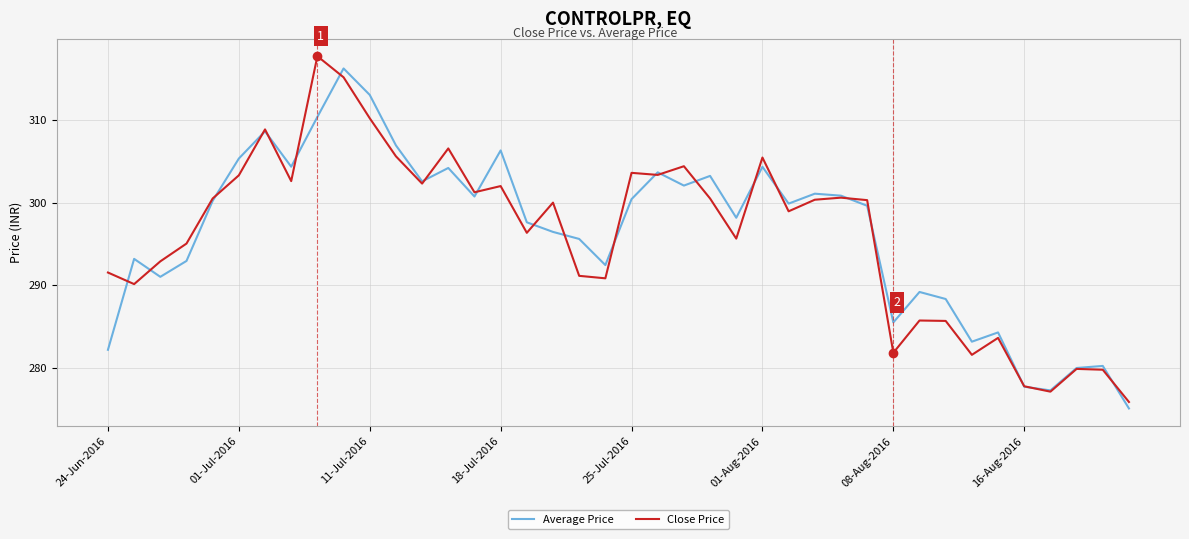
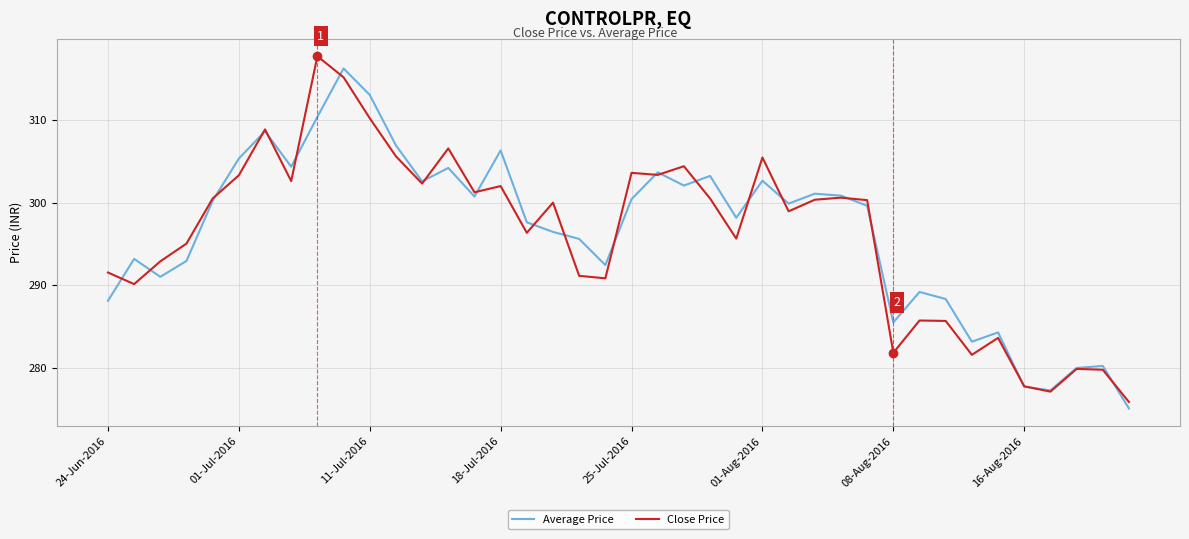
Average Price, 24-Jun-2016: 282 -> 288
Average Price, 01-Aug-2016: 304 -> 303
